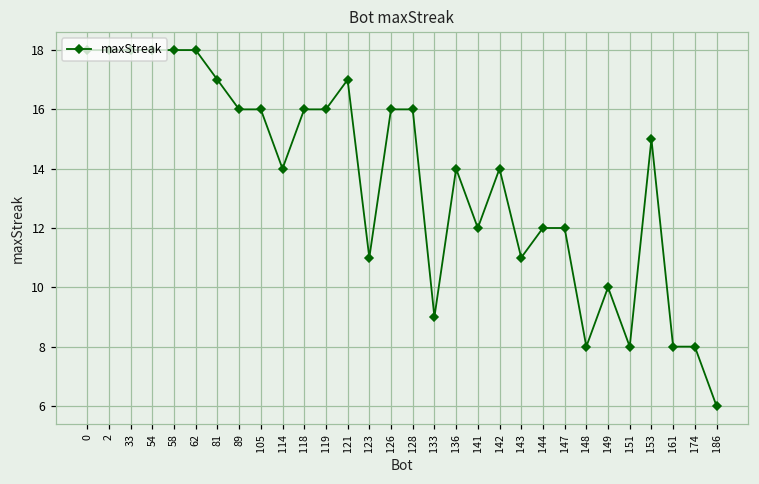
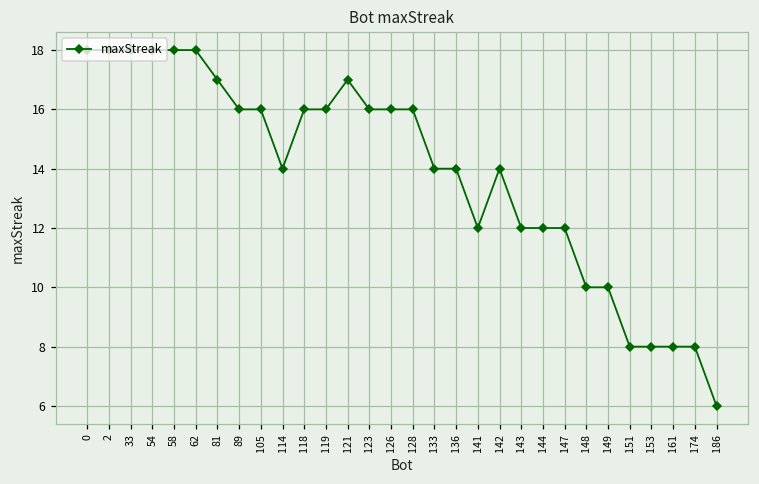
123: 11 -> 16
133: 9 -> 14
143: 11 -> 12
148: 8 -> 10
153: 15 -> 8
